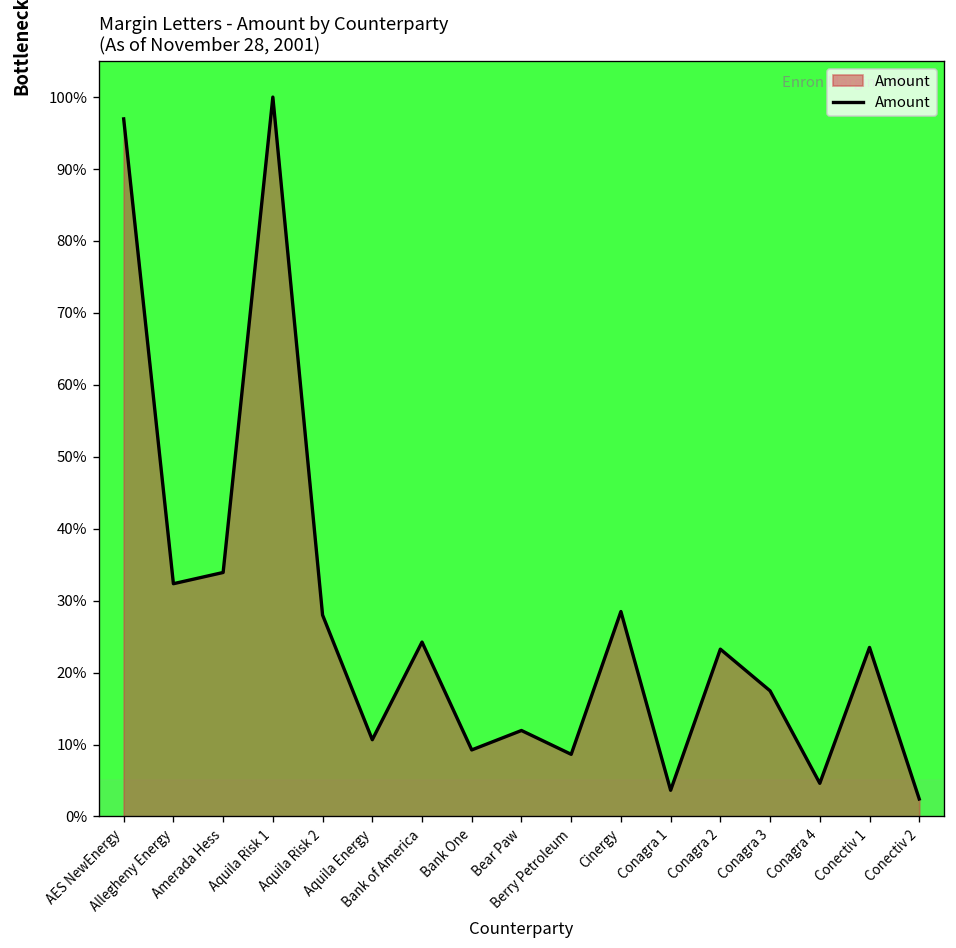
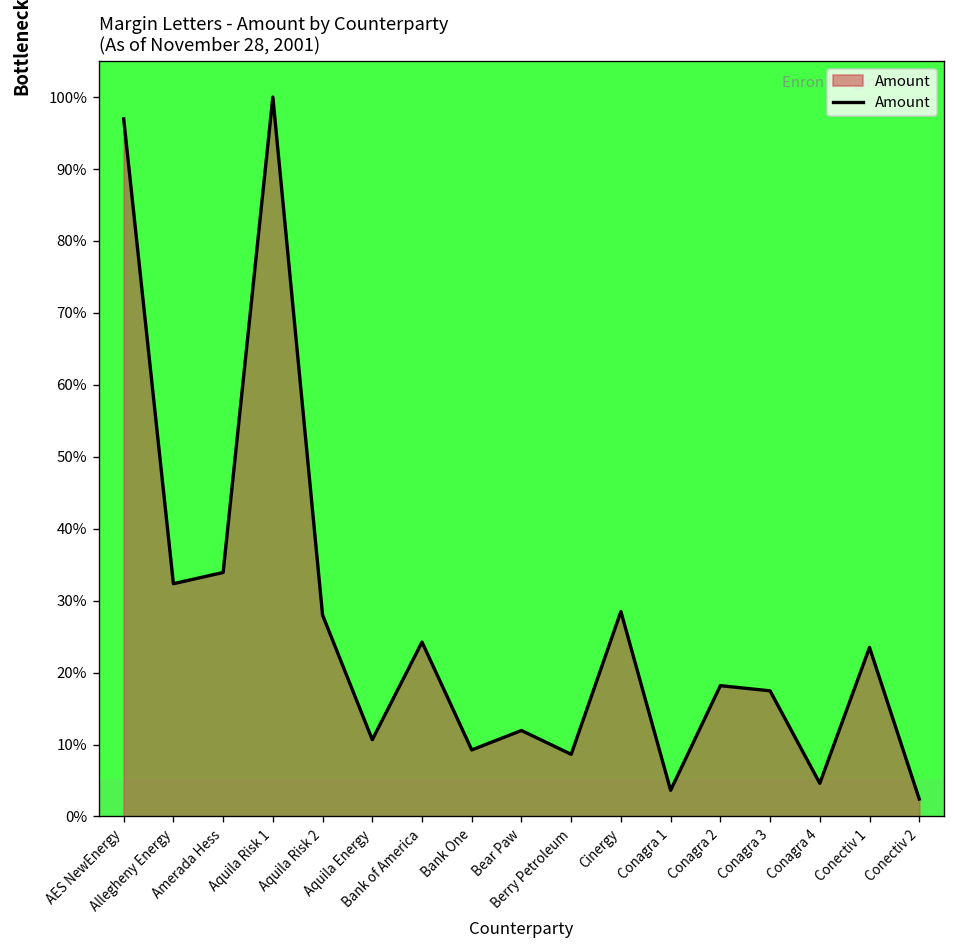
Conagra 2: 23% -> 18%
